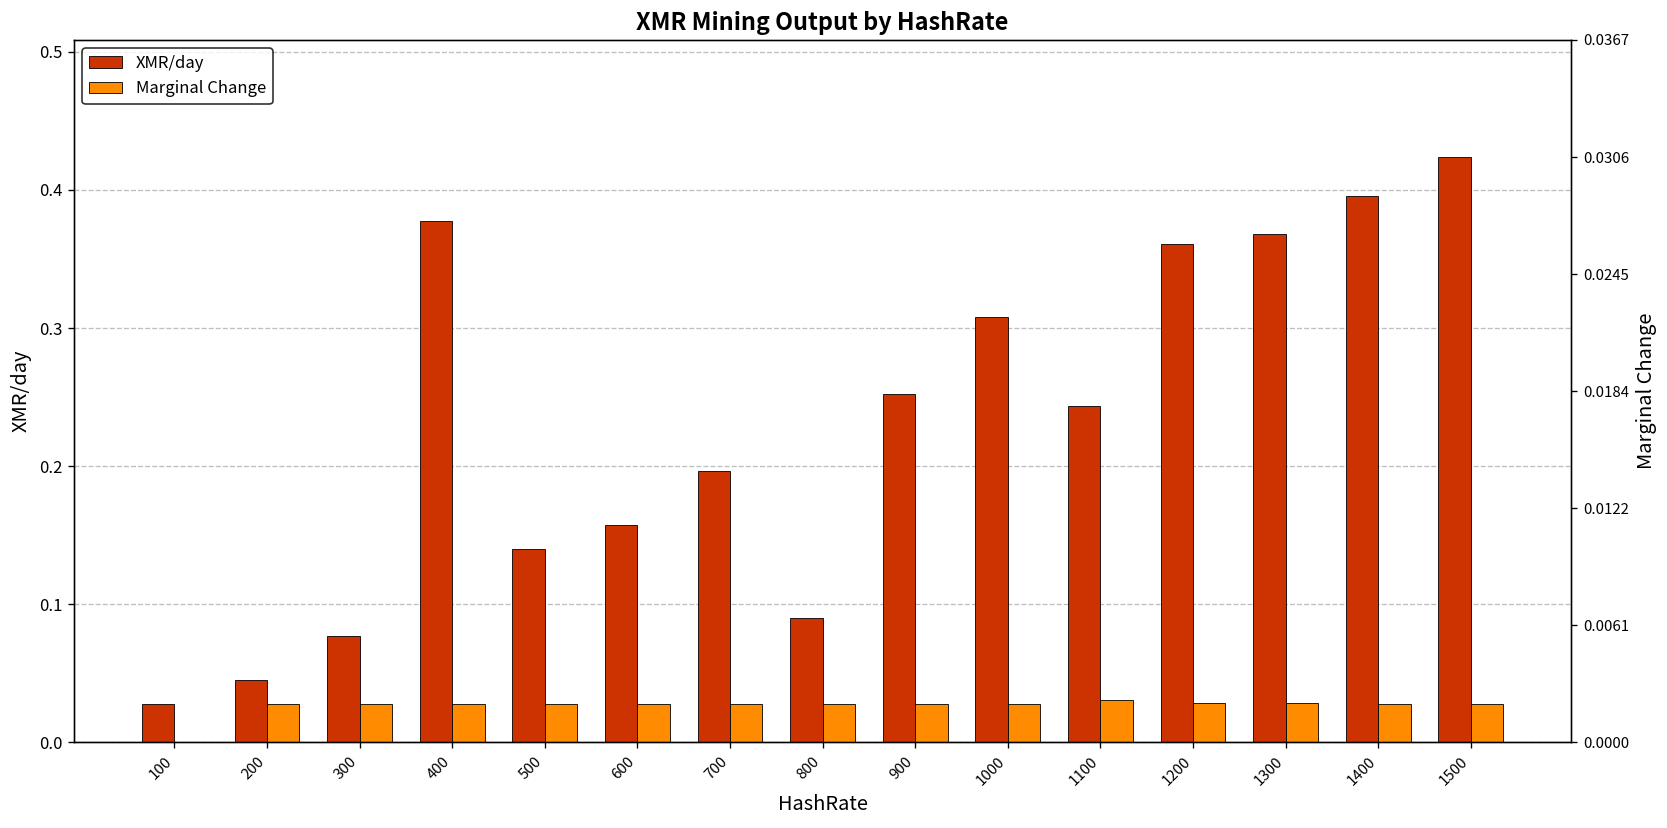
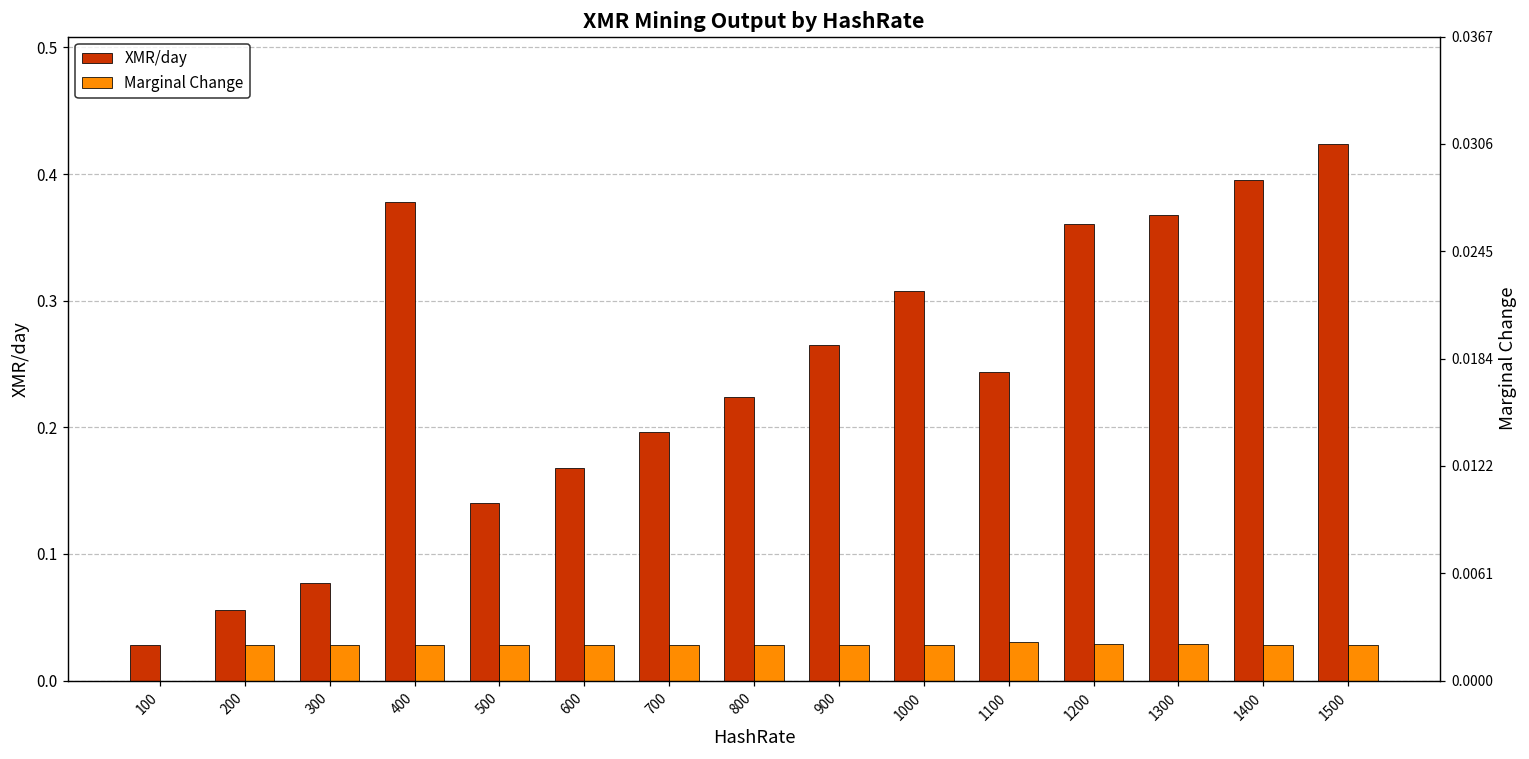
XMR/day, 200: 0.045 -> 0.056
XMR/day, 600: 0.158 -> 0.168
XMR/day, 800: 0.090 -> 0.224
XMR/day, 900: 0.252 -> 0.265
